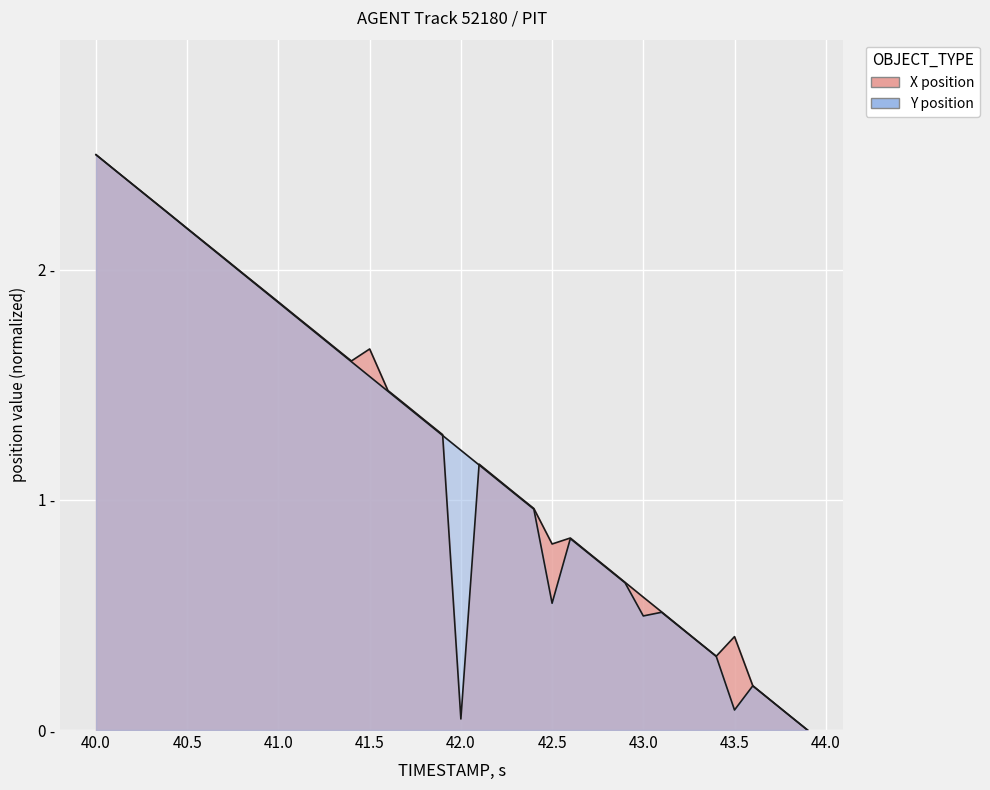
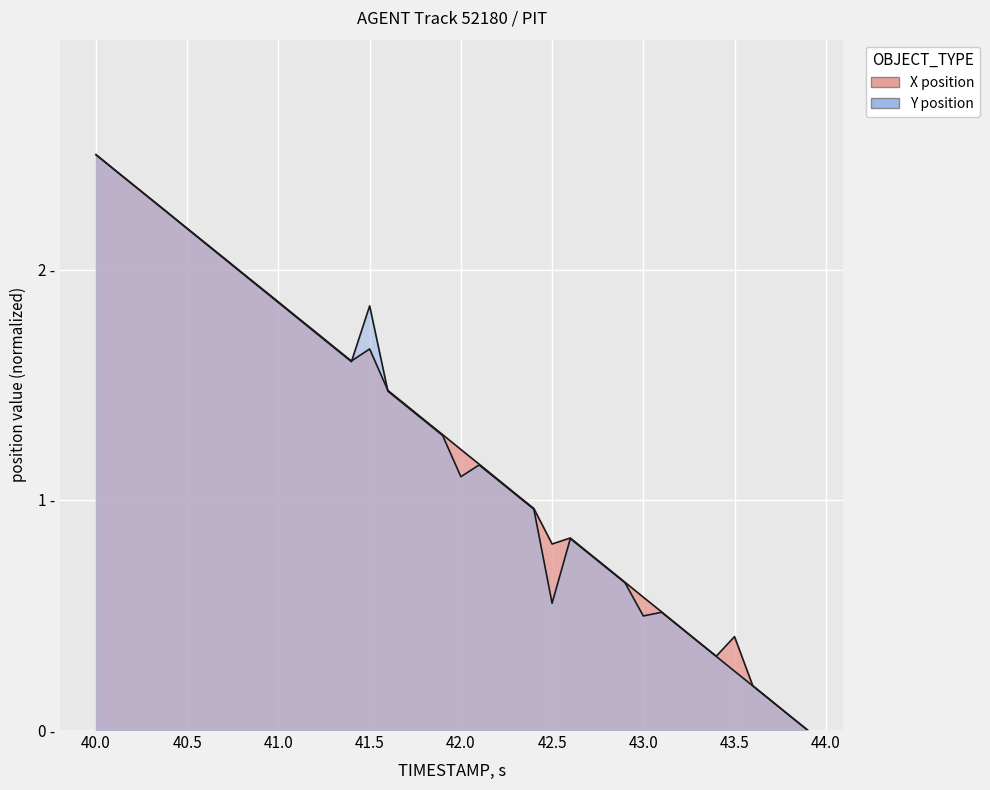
Y position, 41.5: 1.54 - -> 1.84 -
X position, 42.0: 0.05 - -> 1.22 -
Y position, 42.0: 1.22 - -> 1.10 -
Y position, 43.5: 0.09 - -> 0.26 -
